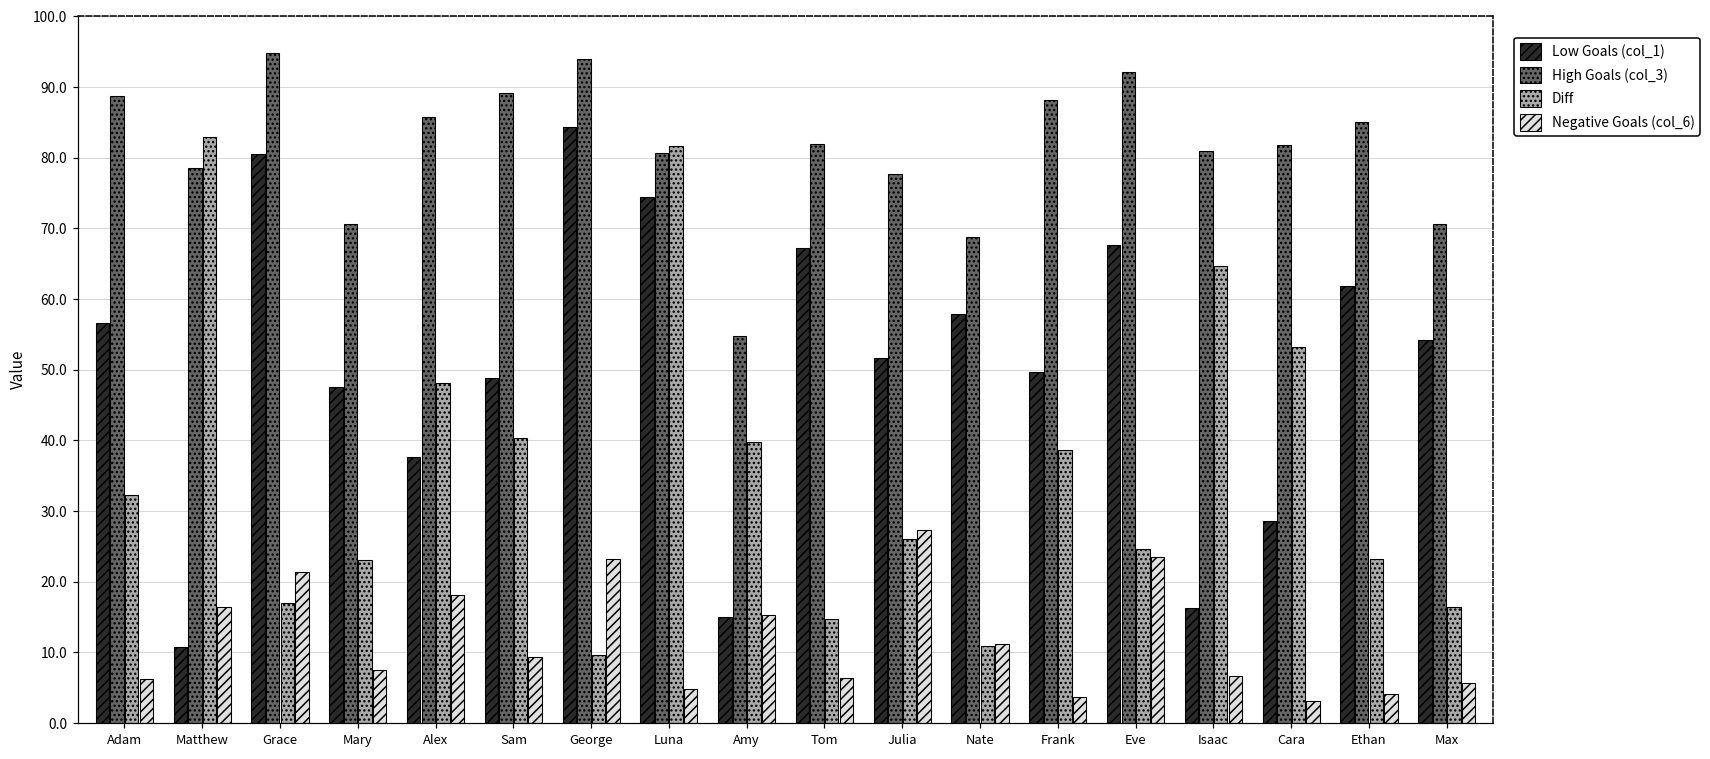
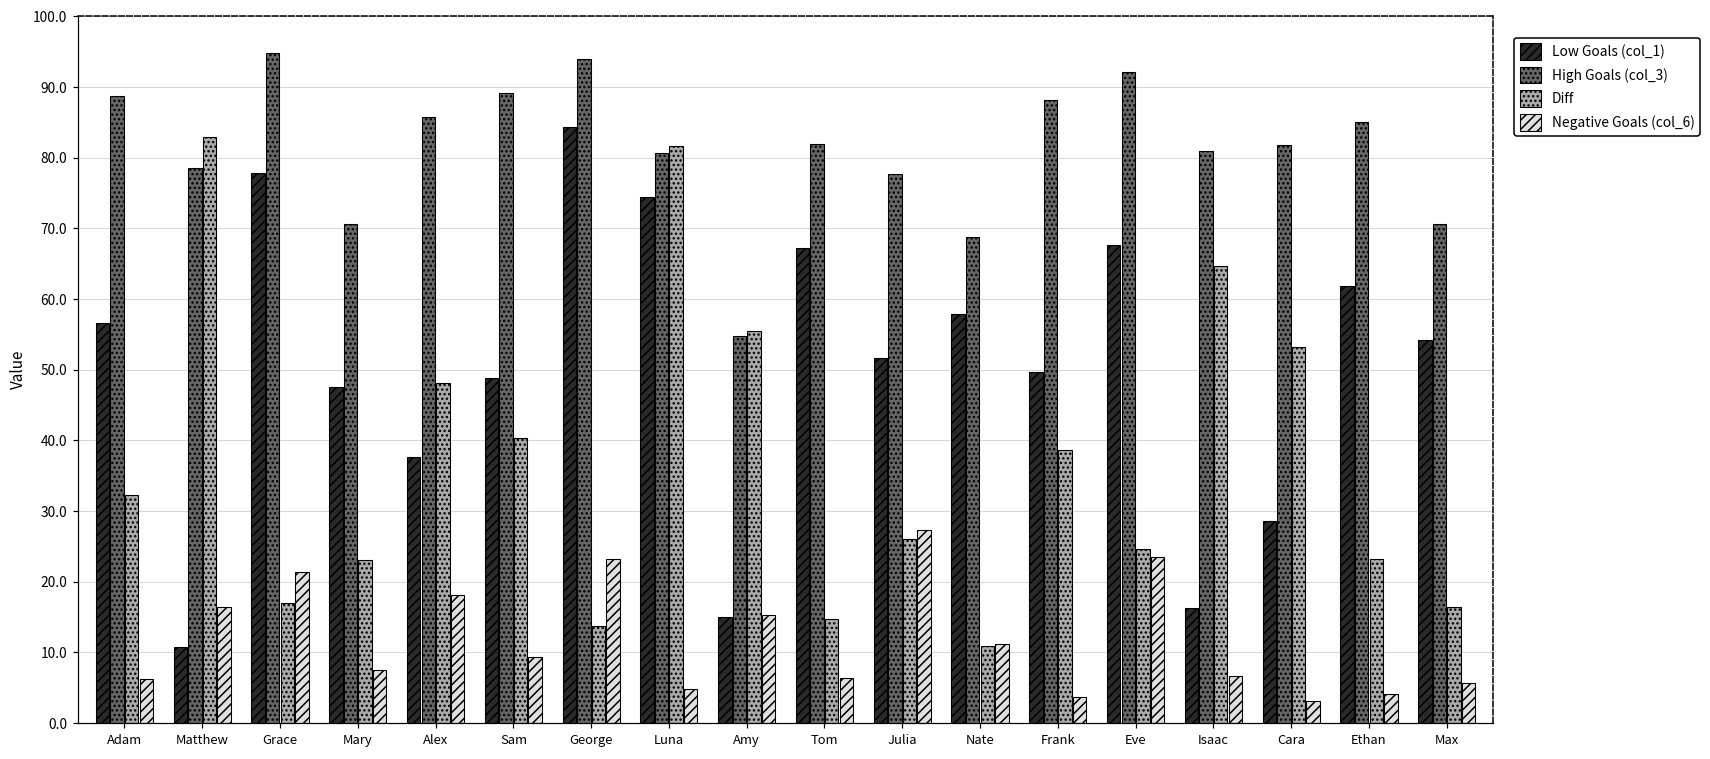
Low Goals (col_1), Grace: 81 -> 78
Diff, George: 10 -> 14
Diff, Amy: 40 -> 55
